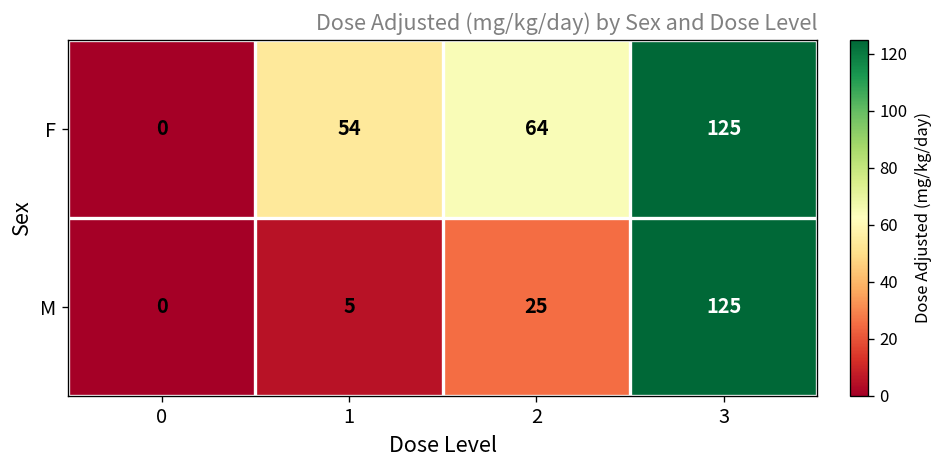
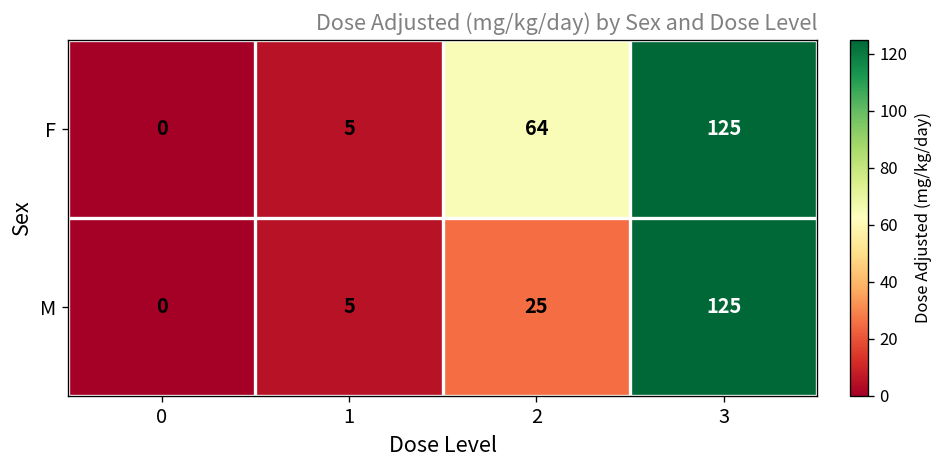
F, 1: 54 -> 5
